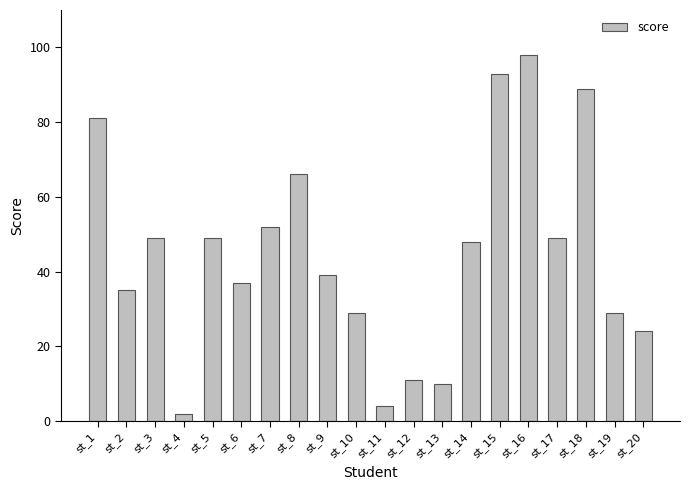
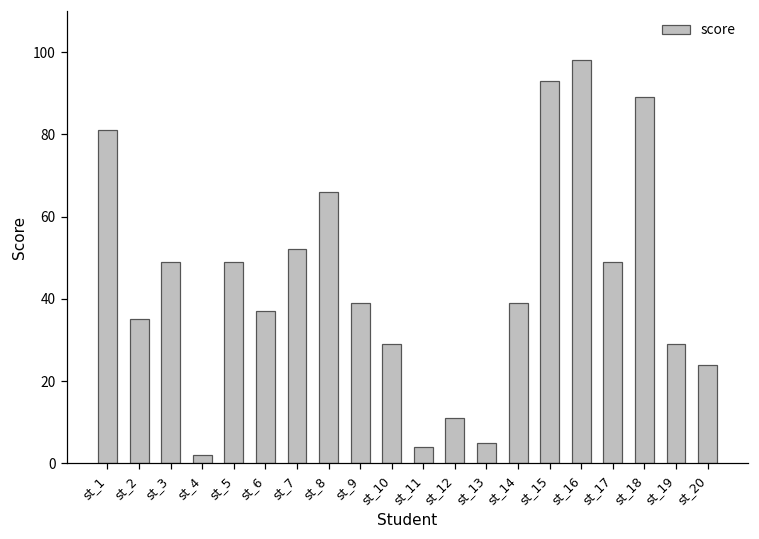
st_13: 10 -> 5
st_14: 48 -> 39
